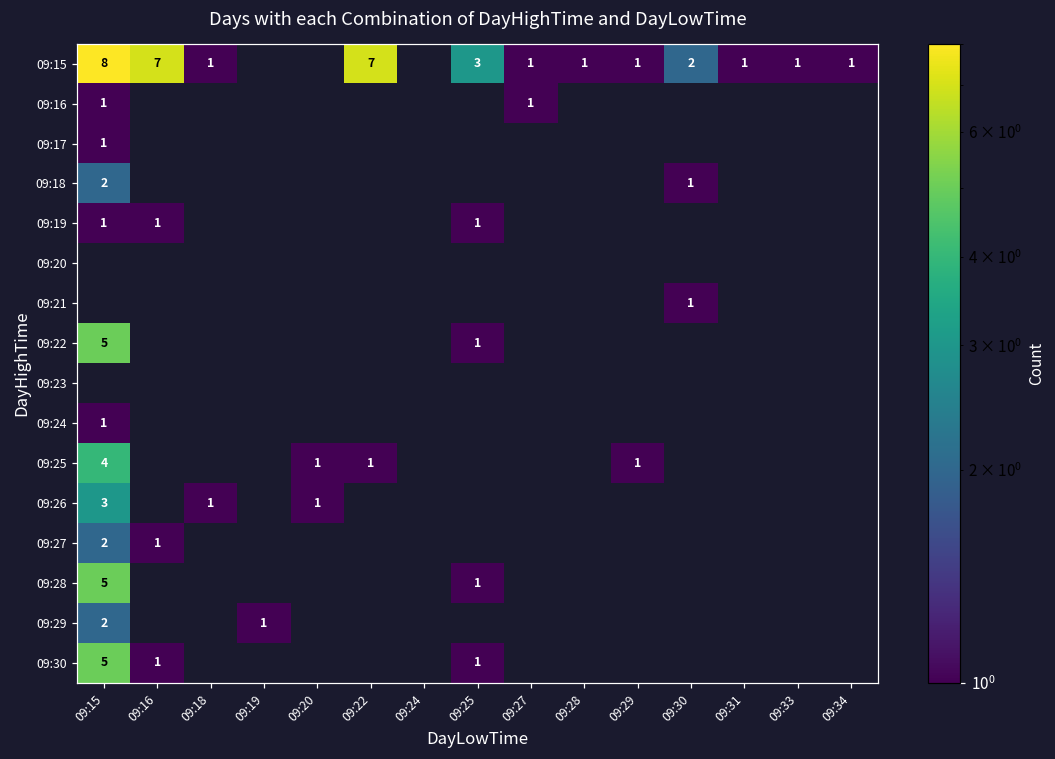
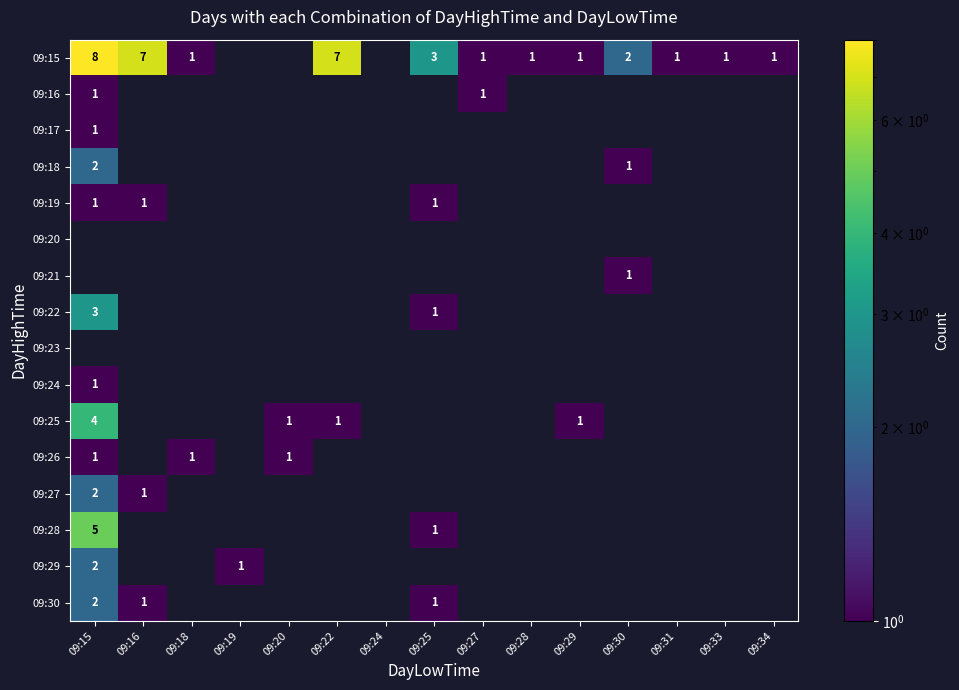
09:22, 09:15: 5 -> 3
09:26, 09:15: 3 -> 1
09:30, 09:15: 5 -> 2
